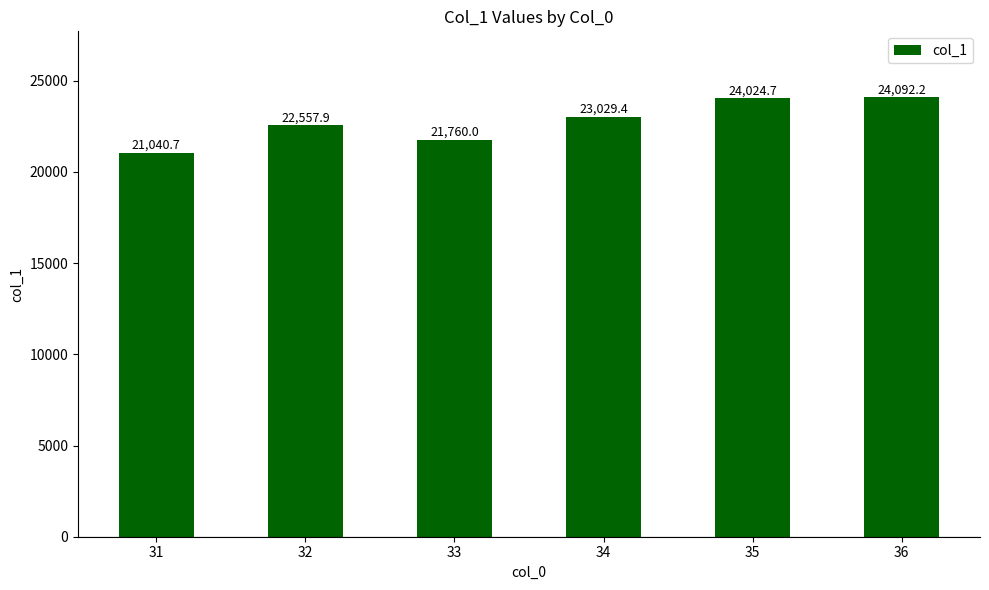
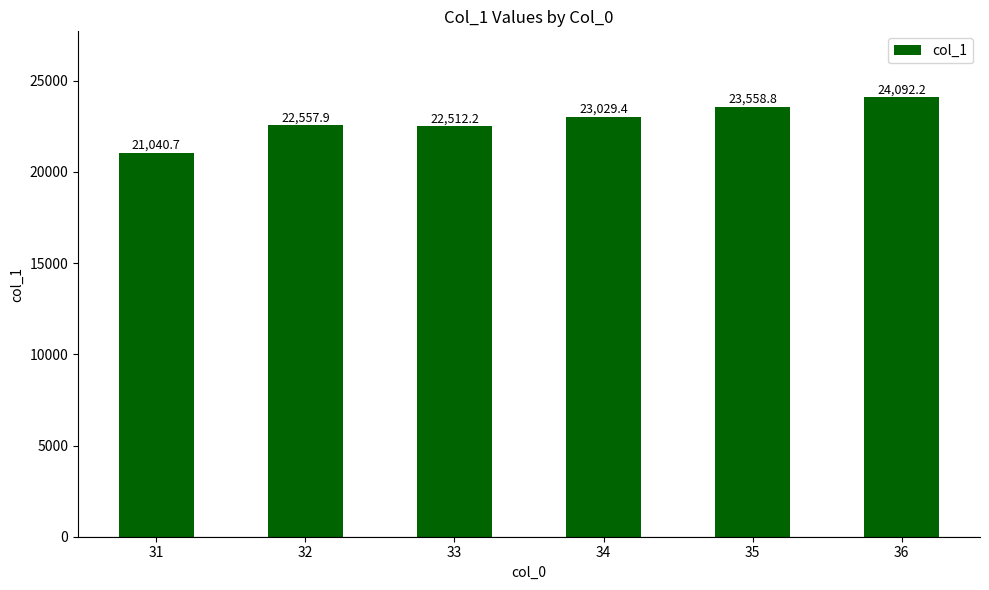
33: 21,760.0 -> 22,512.2
35: 24,024.7 -> 23,558.8
